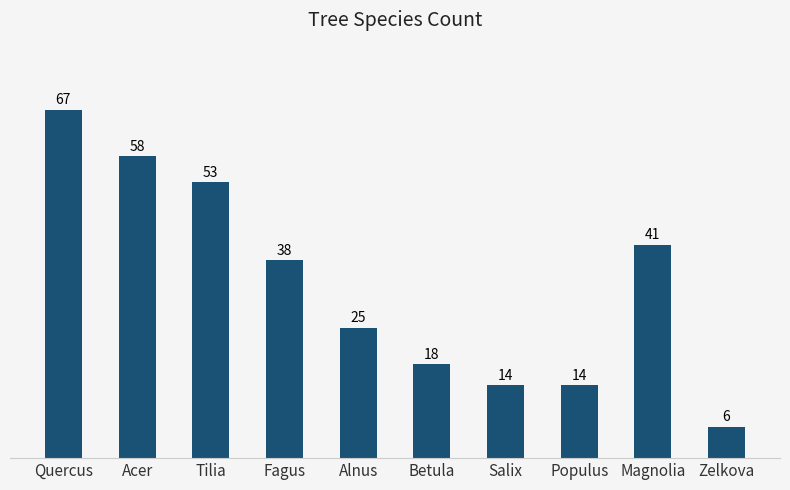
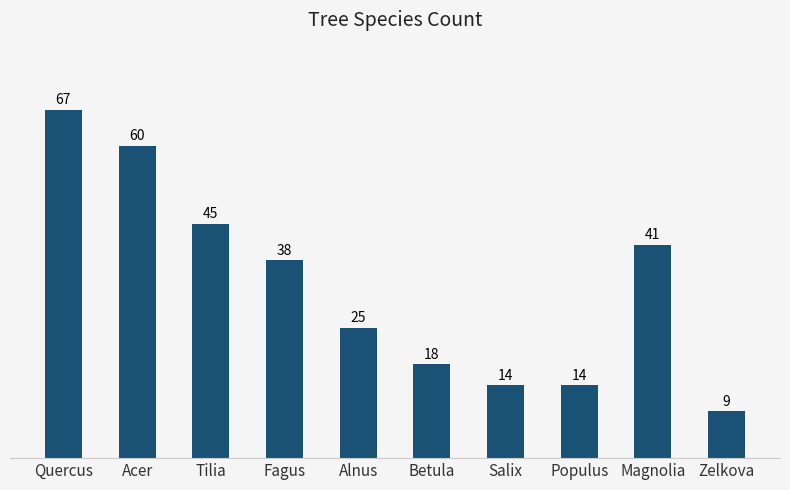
Acer: 58 -> 60
Tilia: 53 -> 45
Zelkova: 6 -> 9
